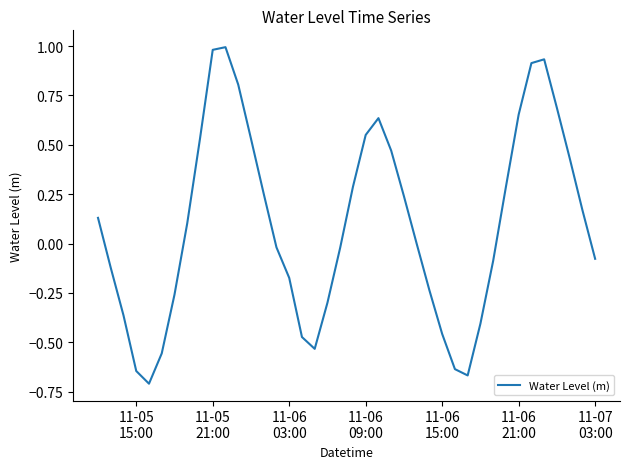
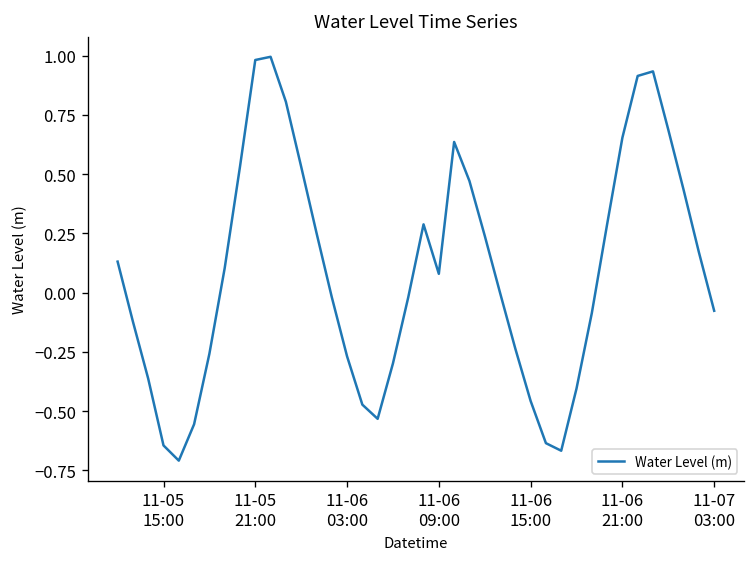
11-06 03:00: -0.17 -> -0.27
11-06 09:00: 0.55 -> 0.08
